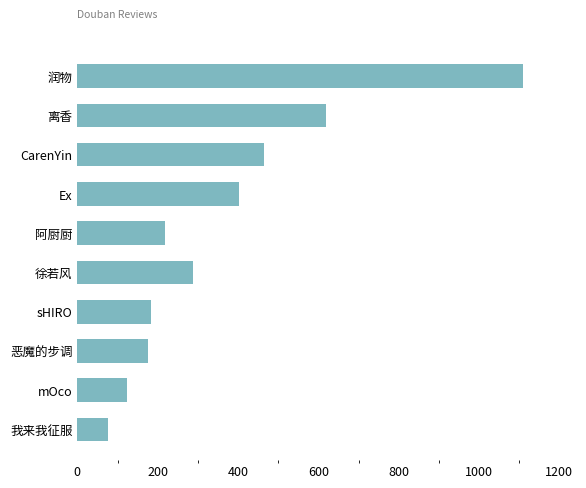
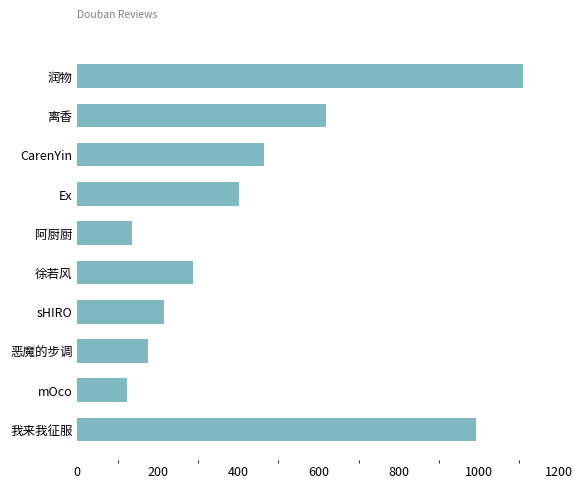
阿厨厨: 220 -> 140
sHIRO: 180 -> 220
我来我征服: 80 -> 990
